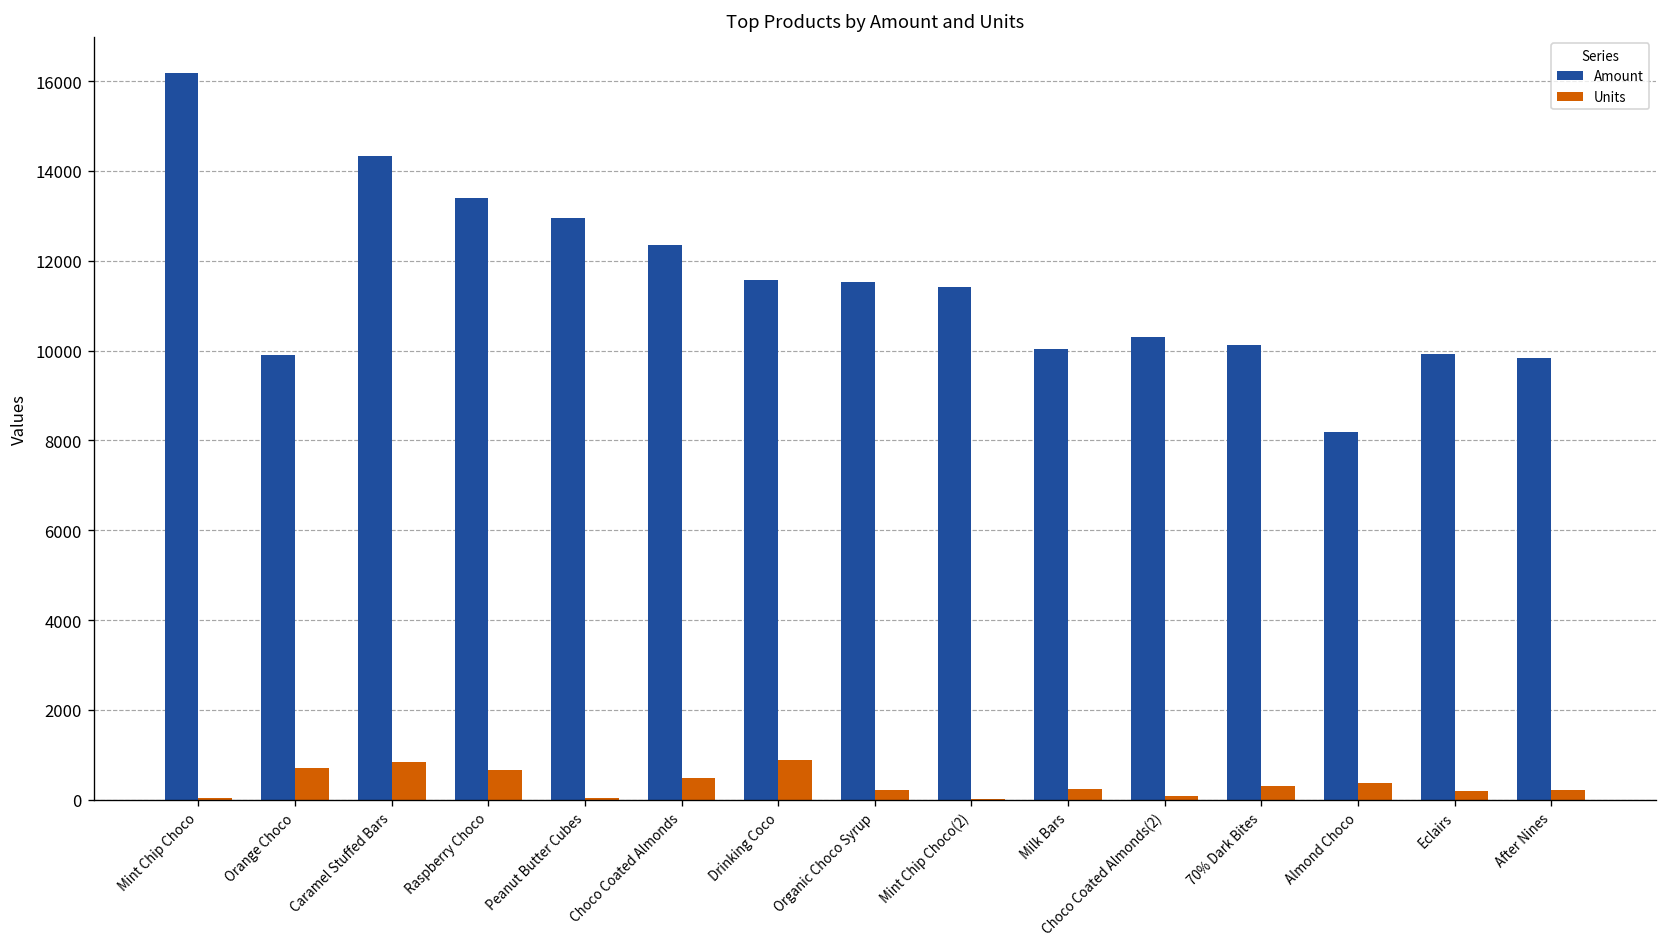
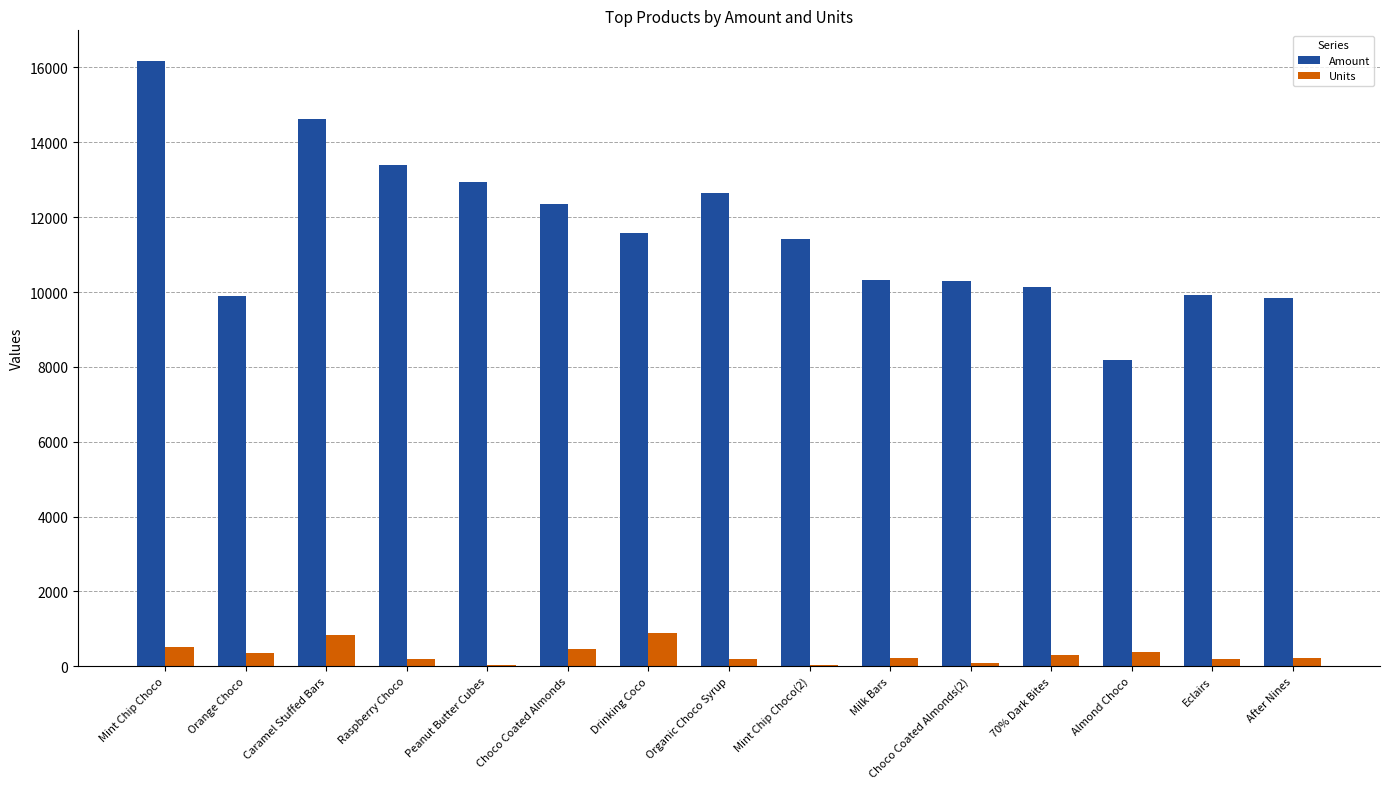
Units, Mint Chip Choco: 0 -> 500
Units, Orange Choco: 700 -> 300
Amount, Caramel Stuffed Bars: 14300 -> 14600
Units, Raspberry Choco: 700 -> 200
Amount, Organic Choco Syrup: 11500 -> 12600
Amount, Milk Bars: 10000 -> 10300
